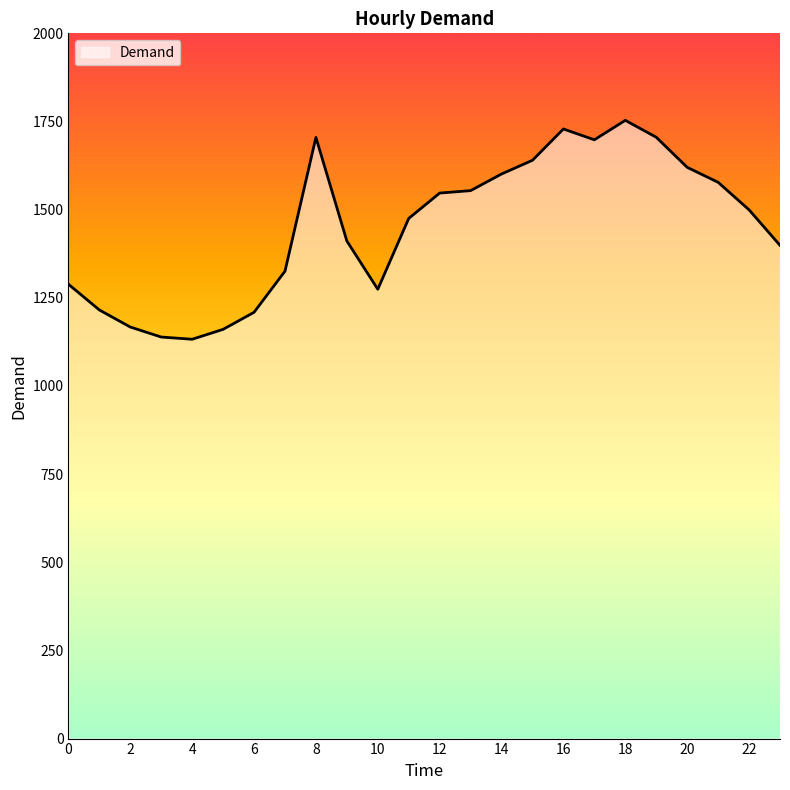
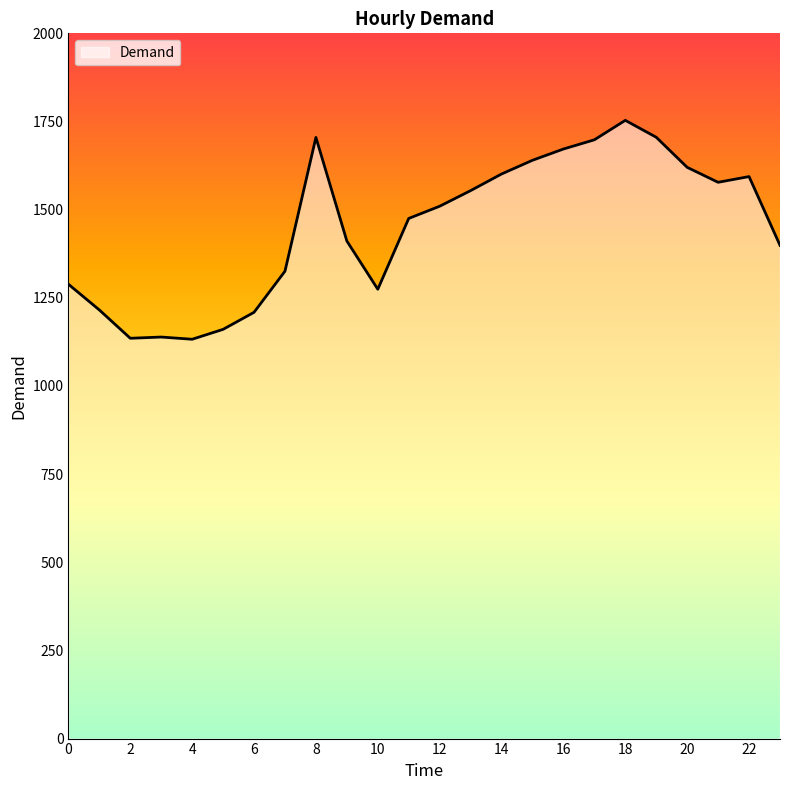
2: 1170 -> 1140
12: 1550 -> 1510
16: 1730 -> 1670
22: 1500 -> 1590
